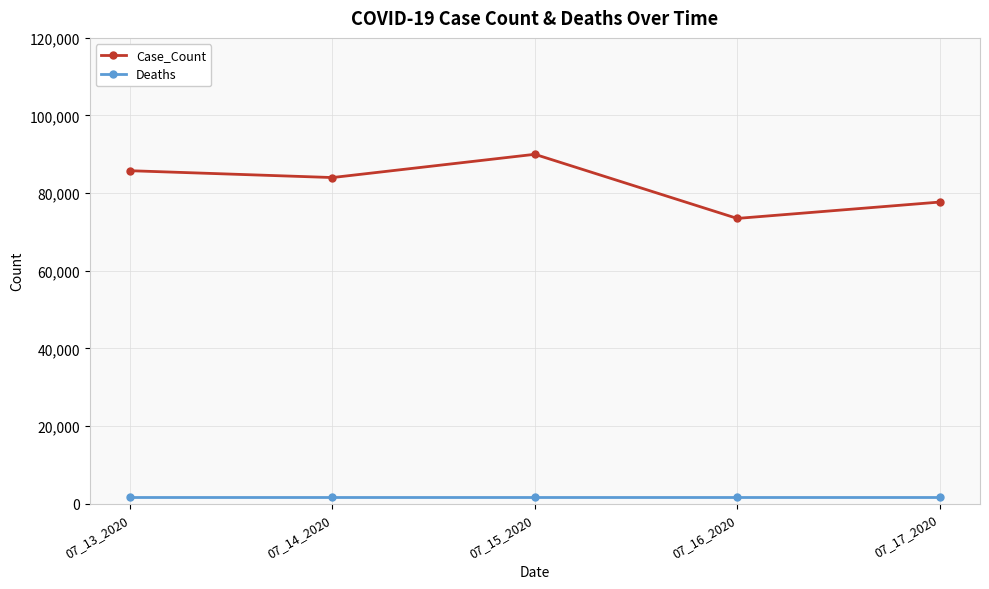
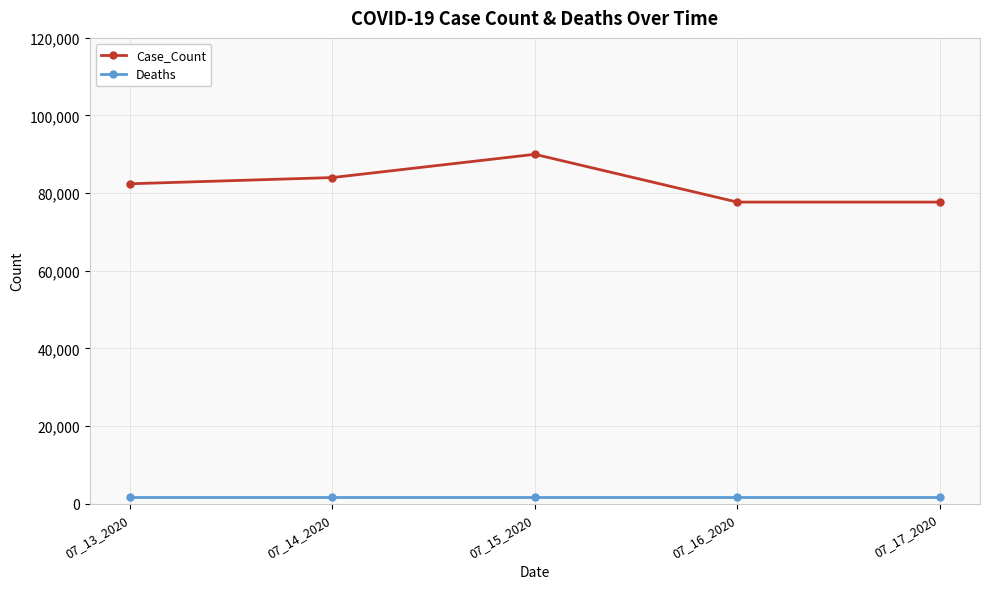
Case_Count, 07_13_2020: 86,000 -> 82,000
Case_Count, 07_16_2020: 73,000 -> 78,000
